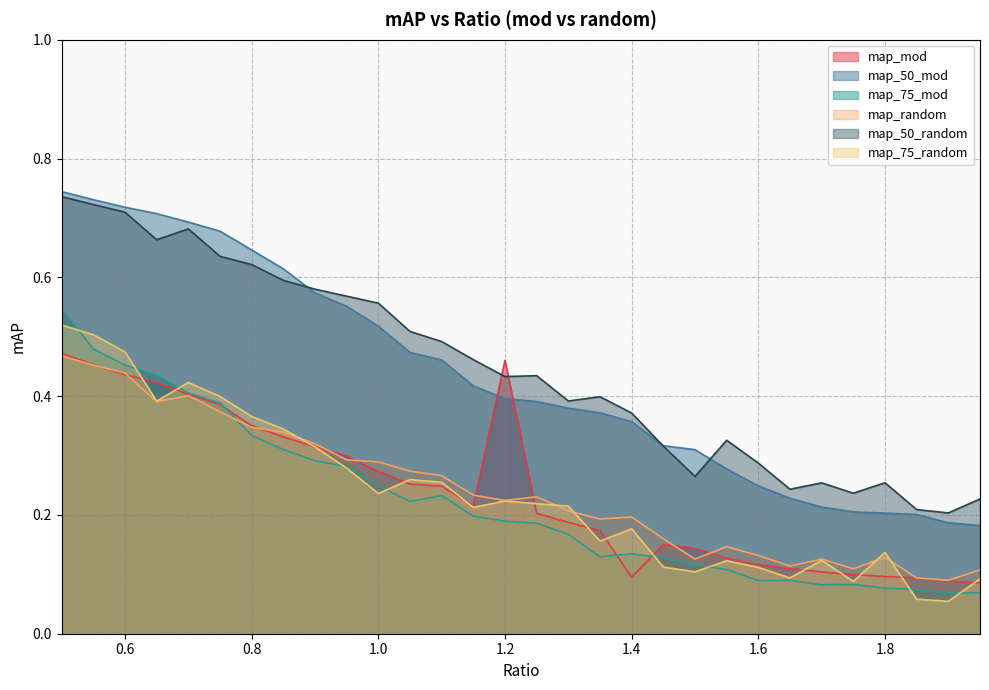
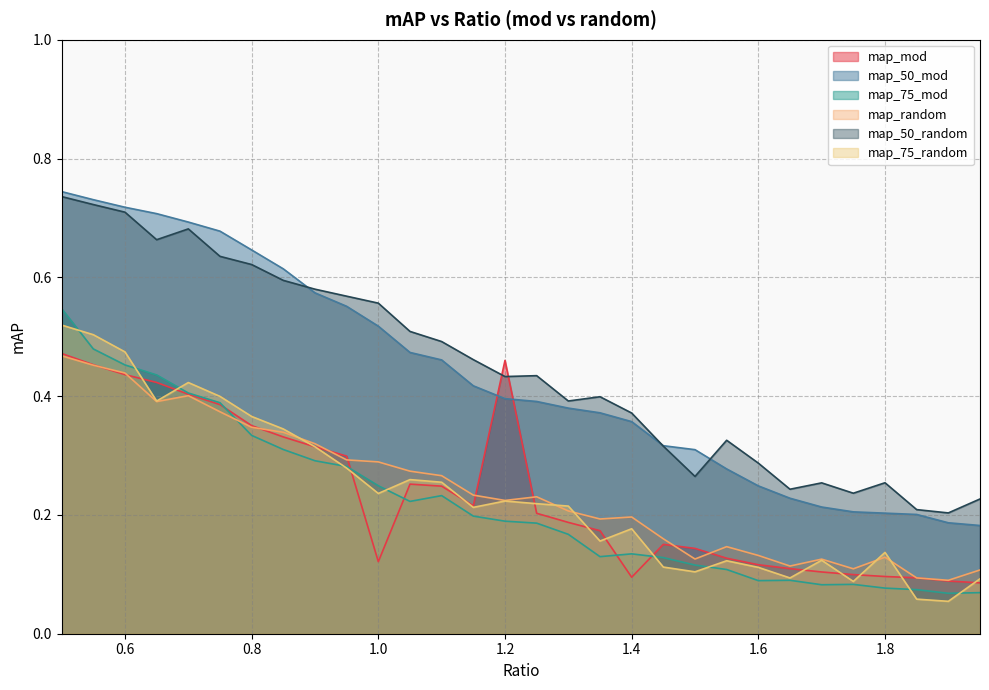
map_mod, 1.0: 0.27 -> 0.12
